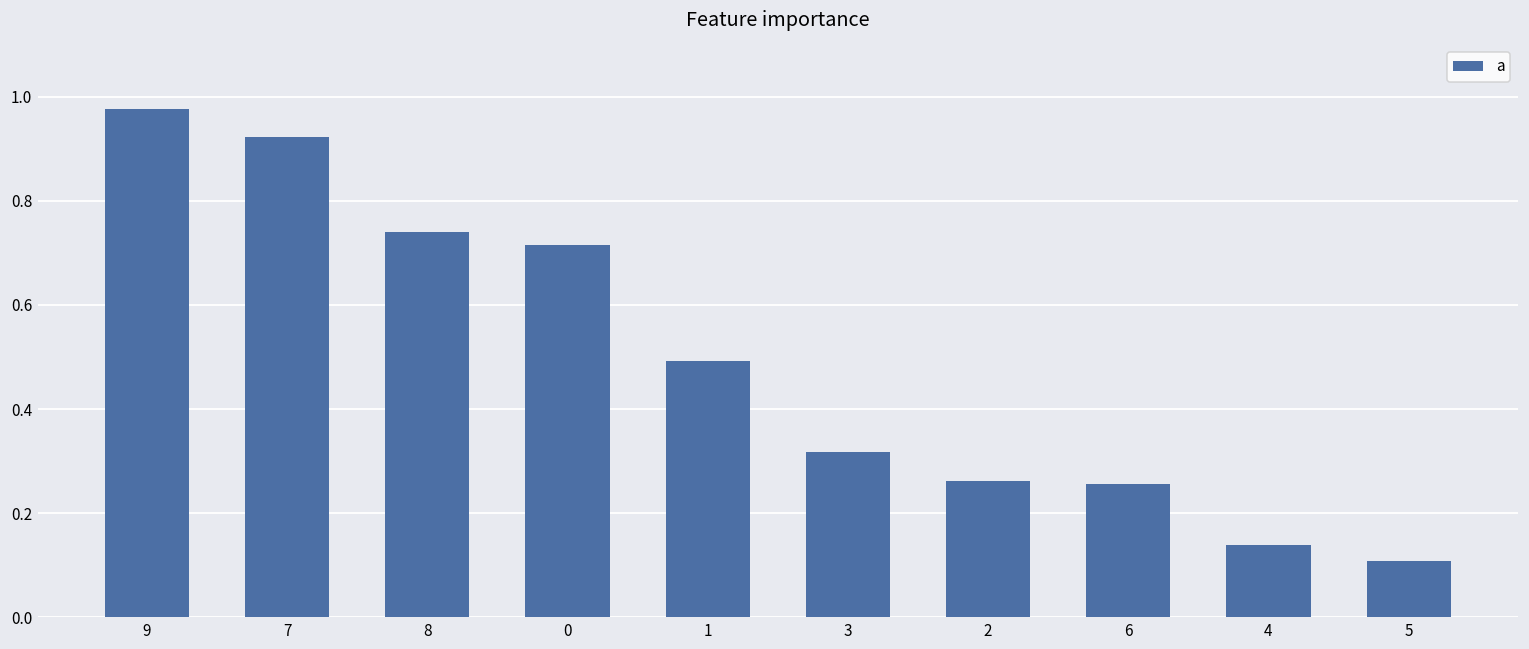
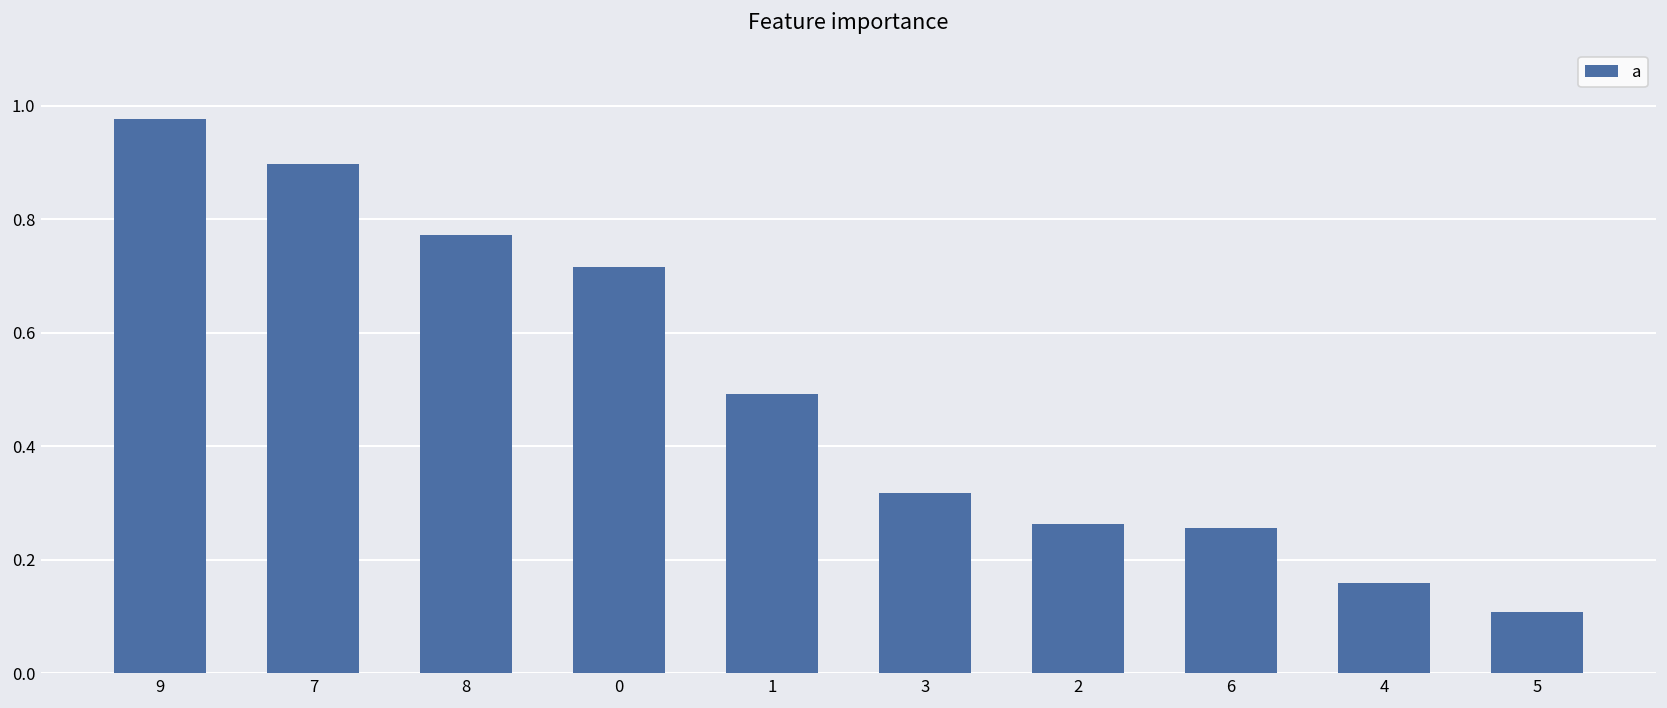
7: 0.92 -> 0.90
8: 0.74 -> 0.77
4: 0.14 -> 0.16
